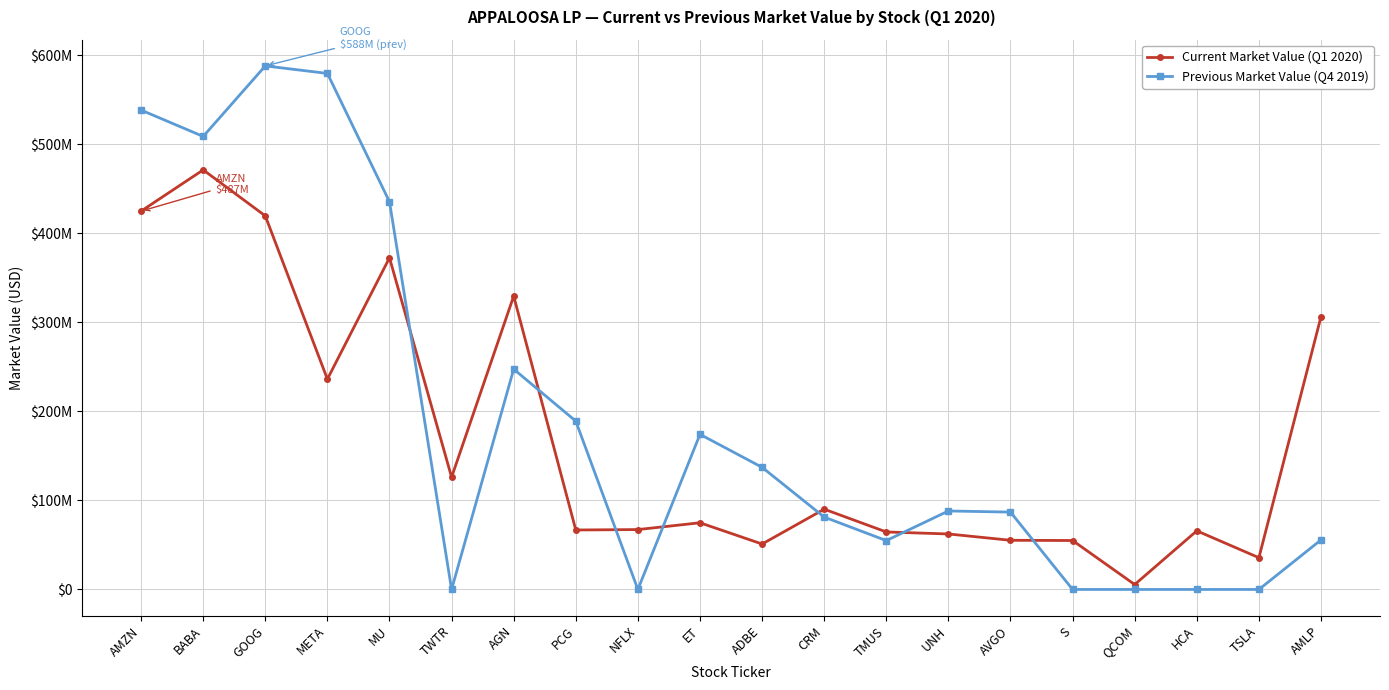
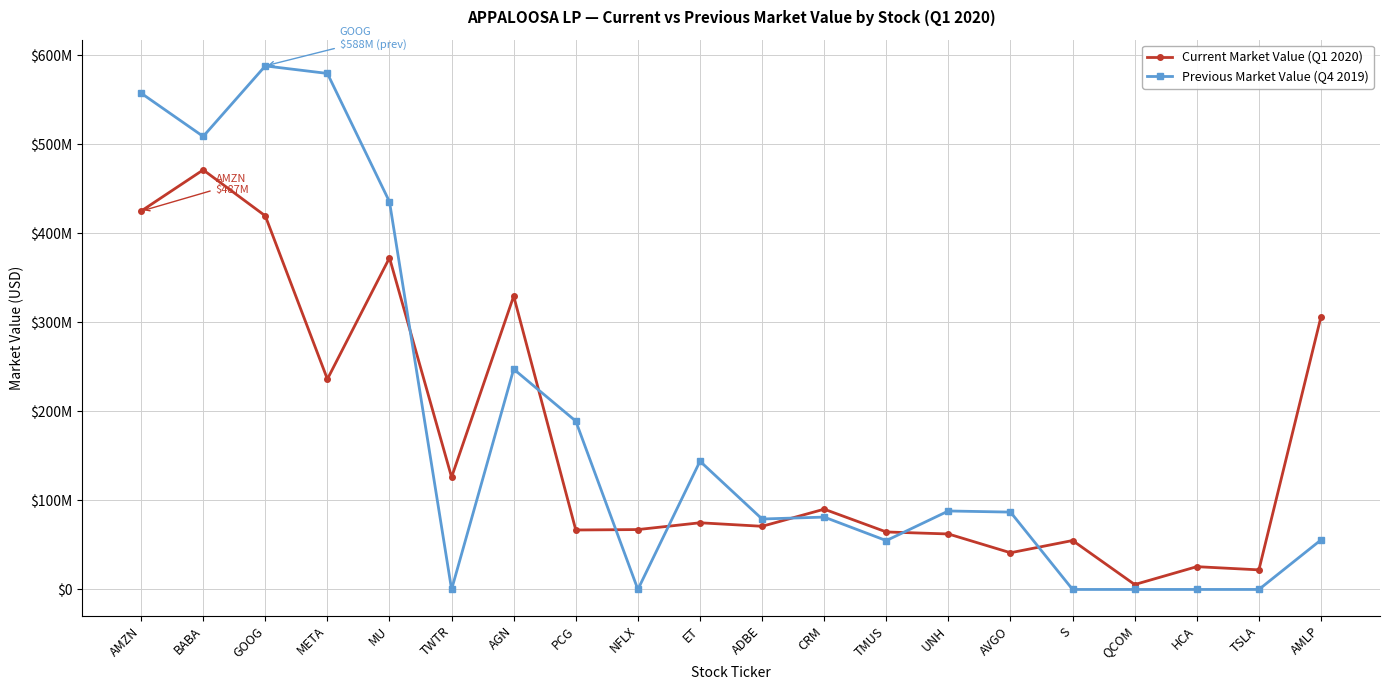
Previous Market Value (Q4 2019), AMZN: $540000000 -> $560000000
Previous Market Value (Q4 2019), ET: $170000000 -> $140000000
Current Market Value (Q1 2020), ADBE: $50000000 -> $70000000
Previous Market Value (Q4 2019), ADBE: $140000000 -> $80000000
Current Market Value (Q1 2020), AVGO: $60000000 -> $40000000
Current Market Value (Q1 2020), HCA: $70000000 -> $30000000
Current Market Value (Q1 2020), TSLA: $40000000 -> $20000000
